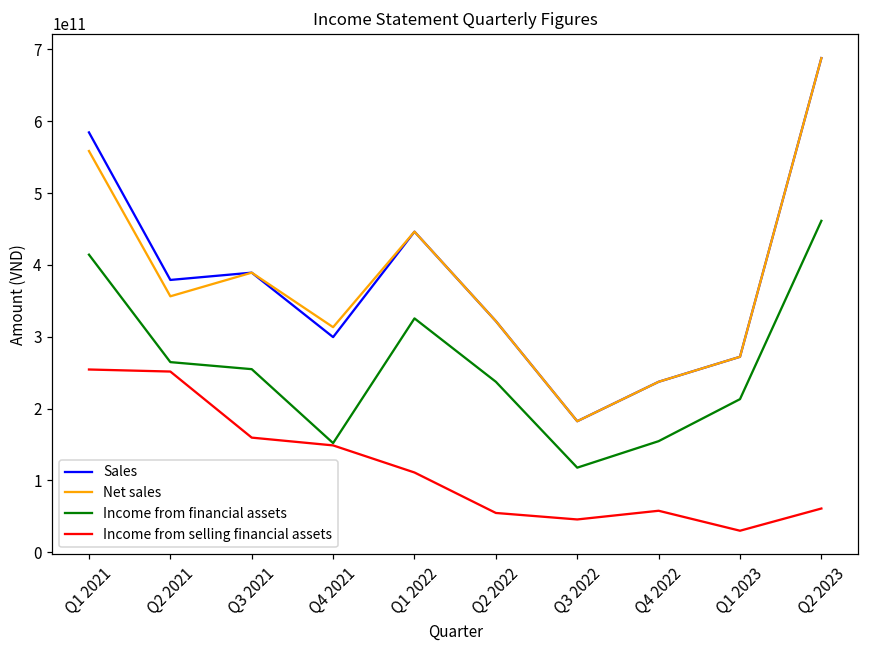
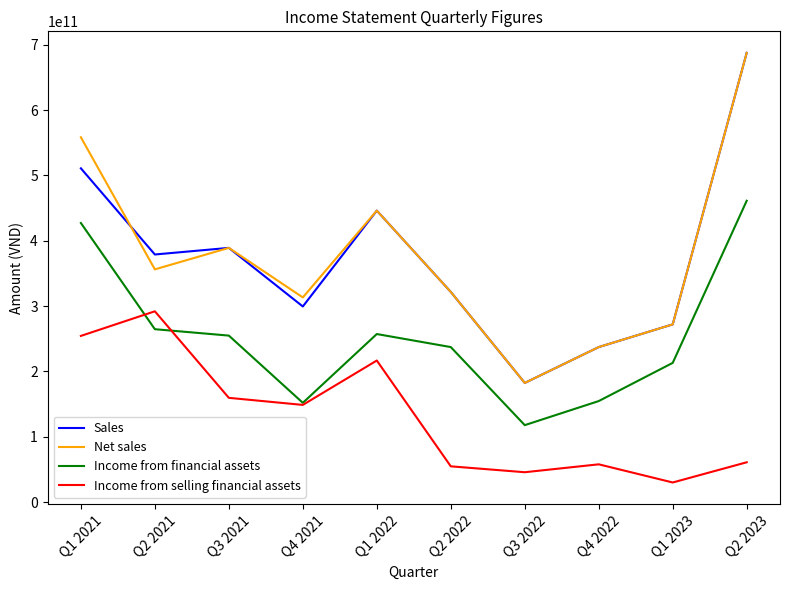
Sales, Q1 2021: 580000000000 -> 510000000000
Income from financial assets, Q1 2021: 410000000000 -> 430000000000
Income from selling financial assets, Q2 2021: 250000000000 -> 290000000000
Income from financial assets, Q1 2022: 330000000000 -> 260000000000
Income from selling financial assets, Q1 2022: 110000000000 -> 220000000000
